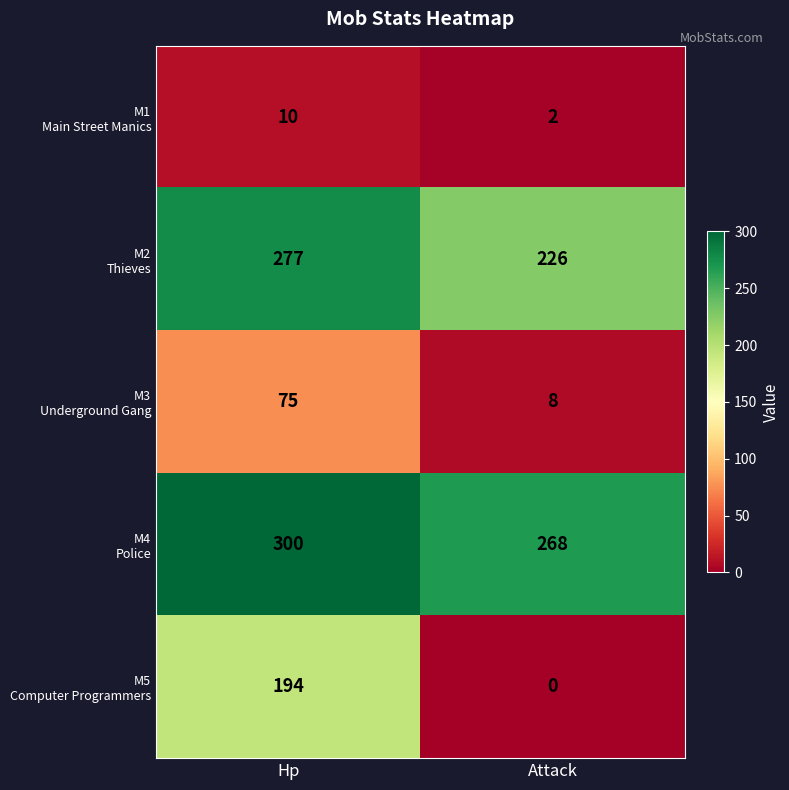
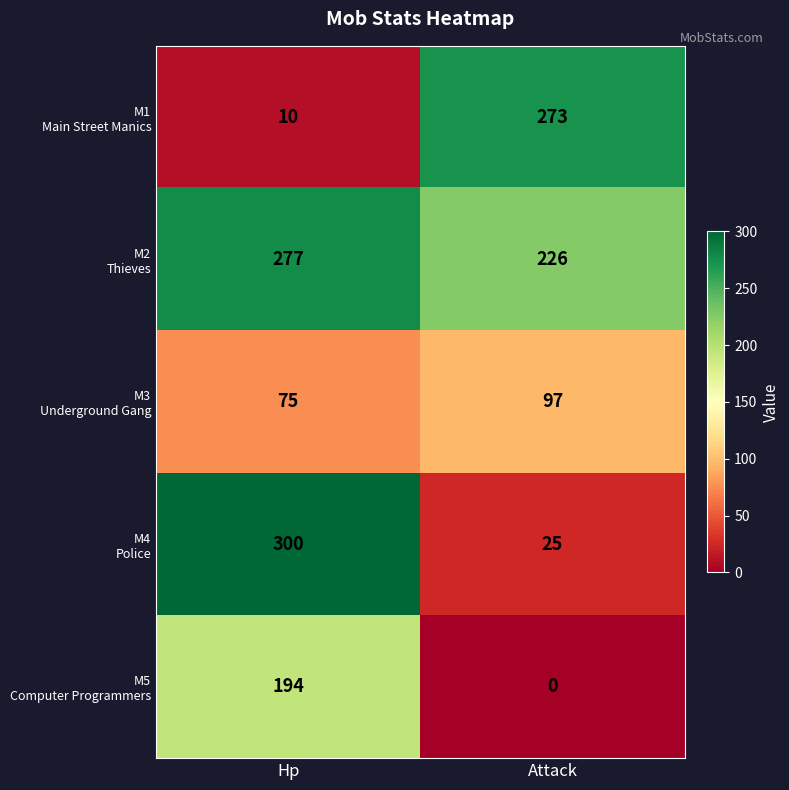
M1 Main Street Manics, Attack: 2 -> 273
M3 Underground Gang, Attack: 8 -> 97
M4 Police, Attack: 268 -> 25
